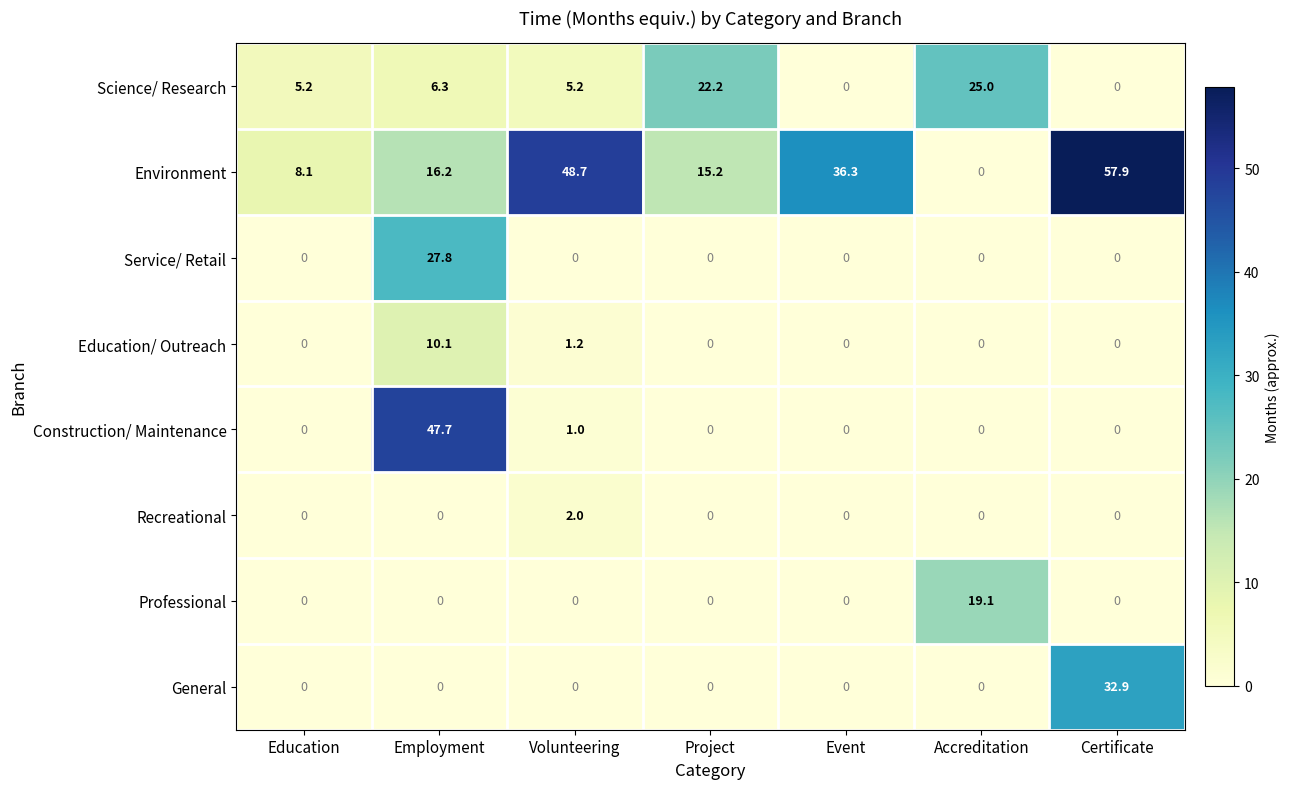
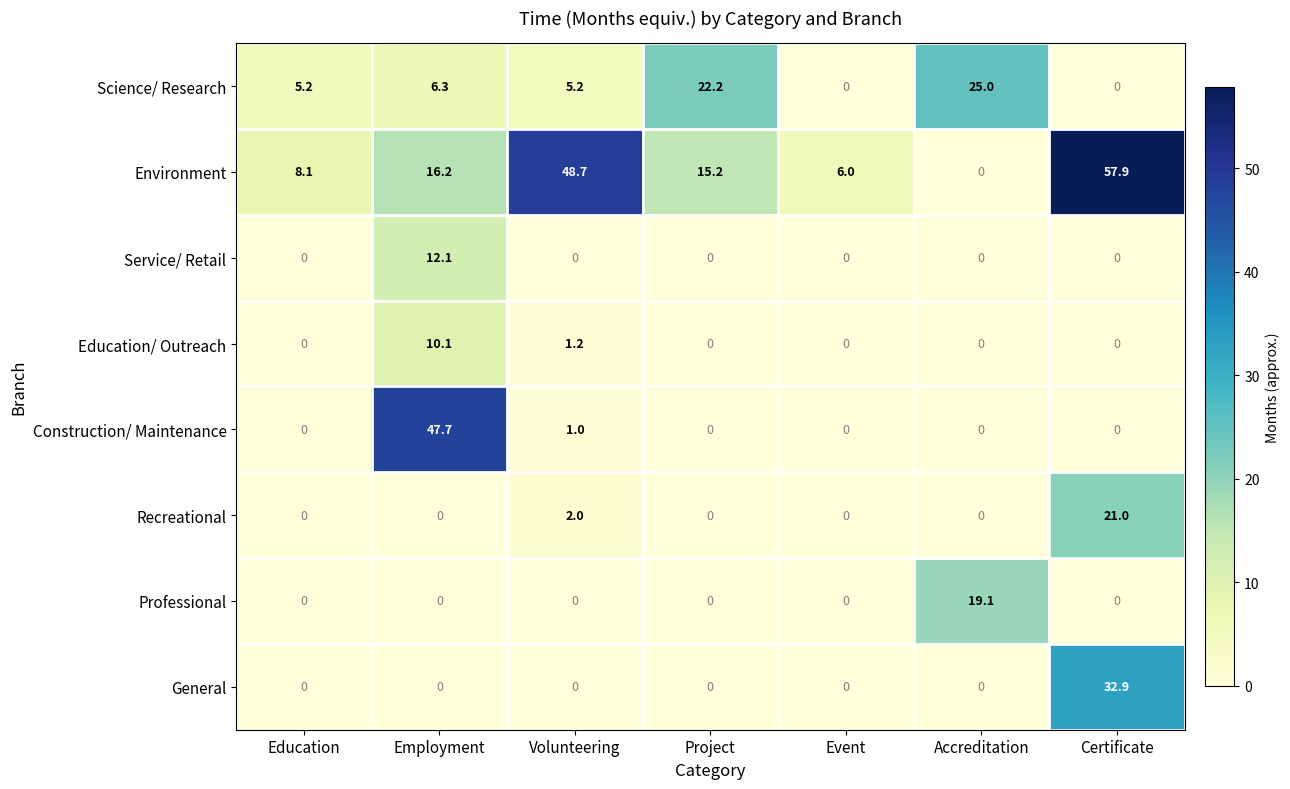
Environment, Event: 36.3 -> 6.0
Service/ Retail, Employment: 27.8 -> 12.1
Recreational, Certificate: 0 -> 21.0
